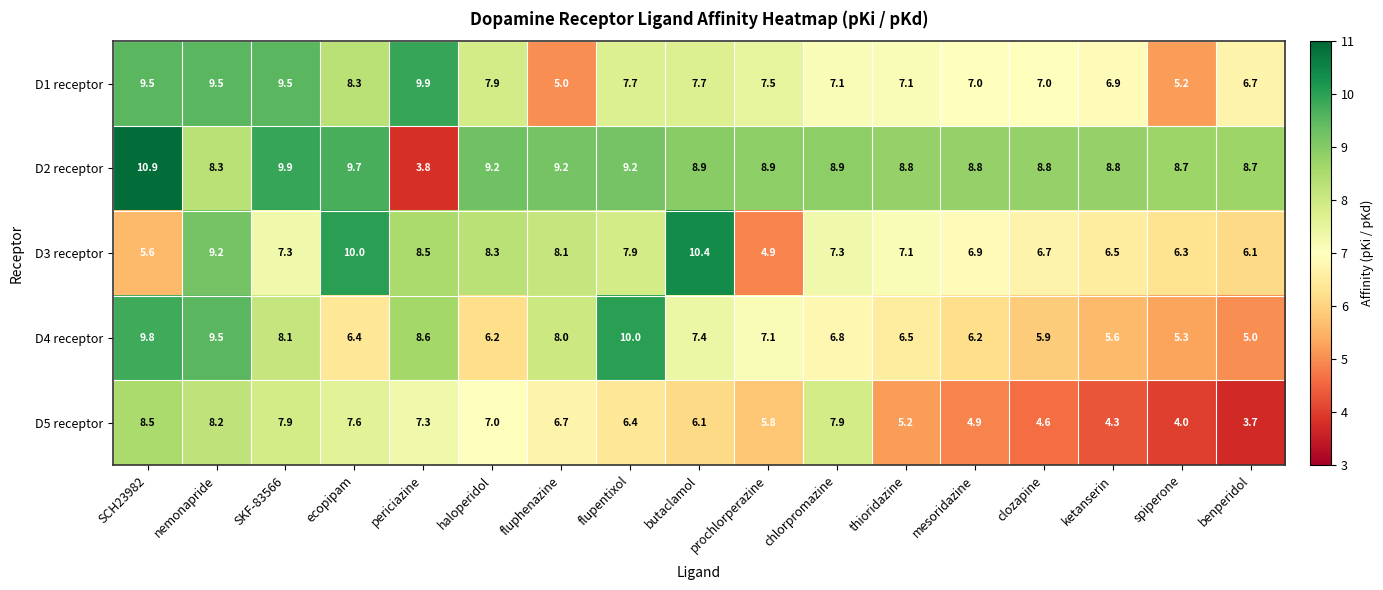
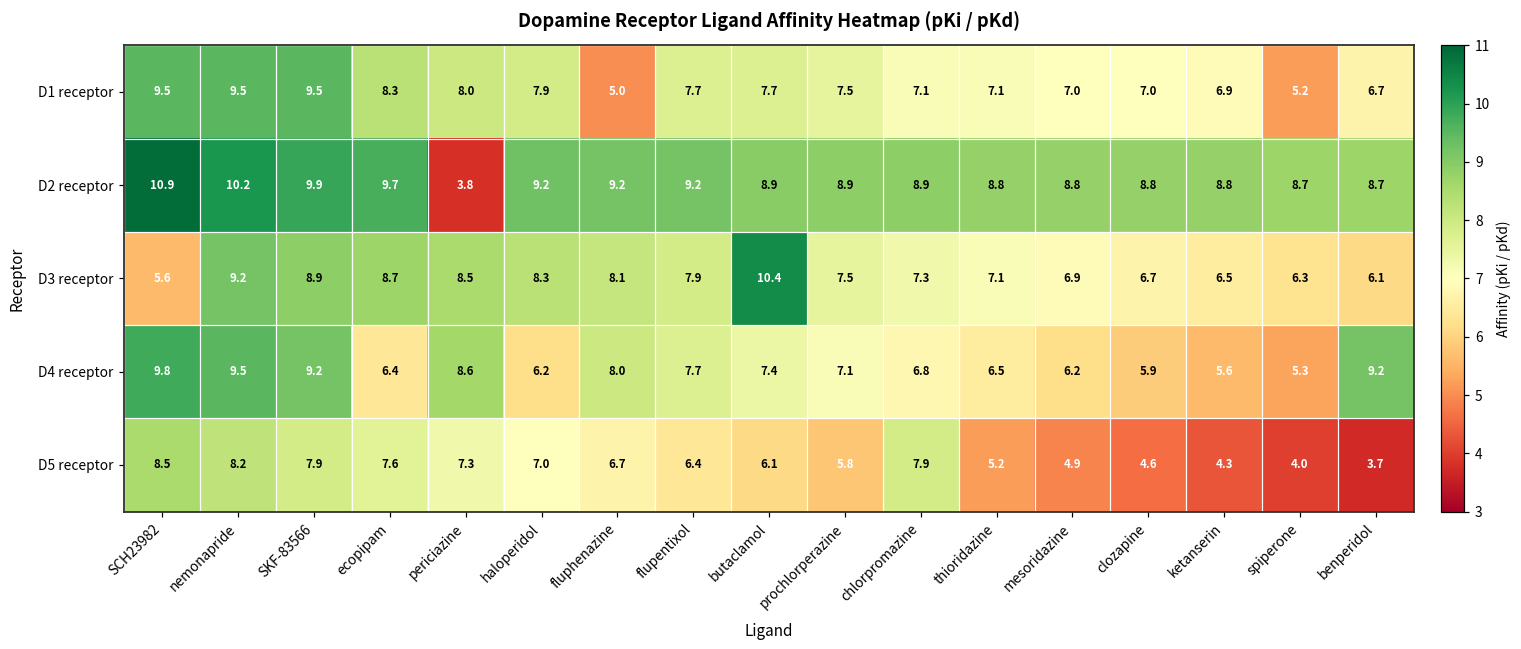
D1 receptor, periciazine: 9.9 -> 8.0
D2 receptor, nemonapride: 8.3 -> 10.2
D3 receptor, SKF-83566: 7.3 -> 8.9
D3 receptor, ecopipam: 10.0 -> 8.7
D3 receptor, prochlorperazine: 4.9 -> 7.5
D4 receptor, SKF-83566: 8.1 -> 9.2
D4 receptor, flupentixol: 10.0 -> 7.7
D4 receptor, benperidol: 5.0 -> 9.2
